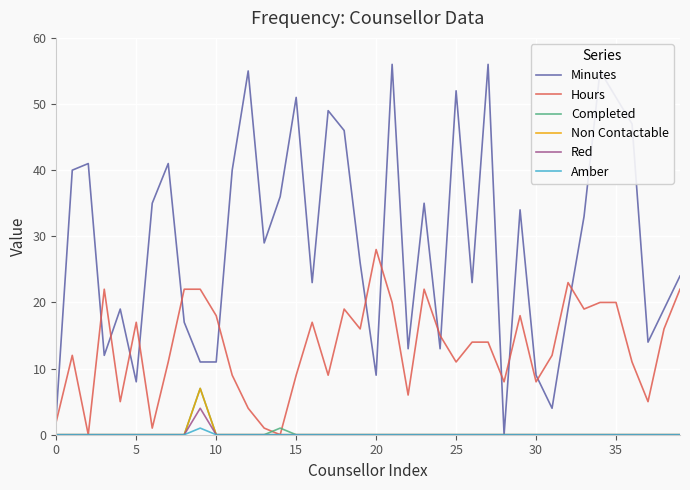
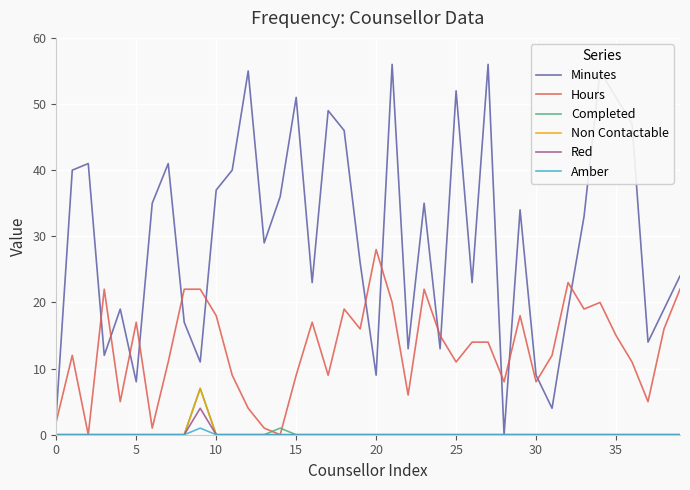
Minutes, 10: 11 -> 37
Hours, 35: 20 -> 15
